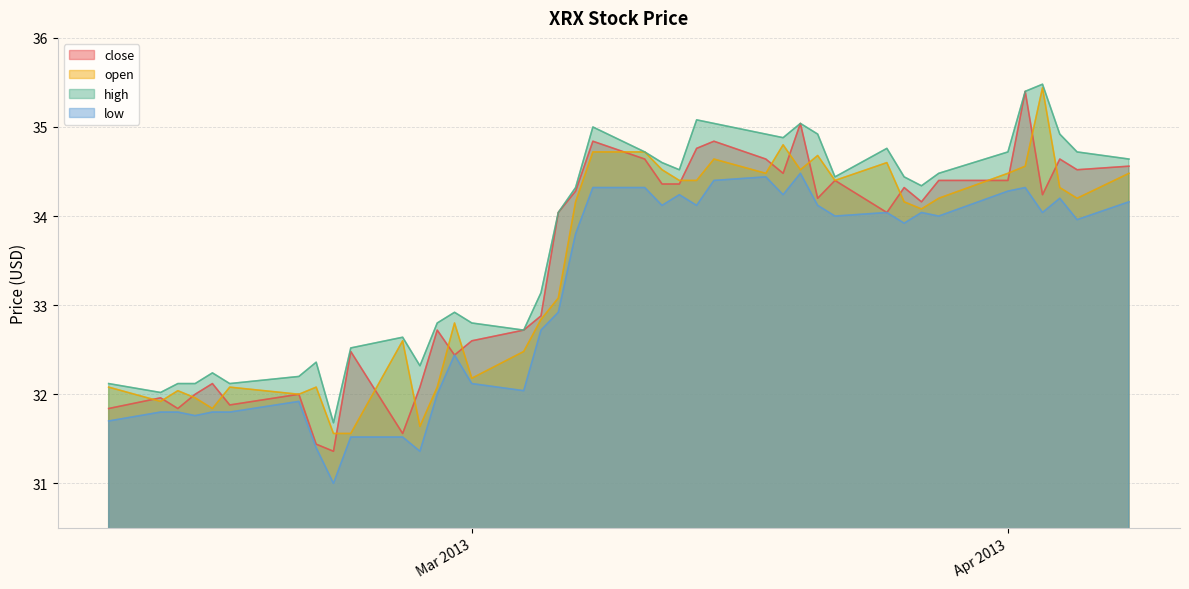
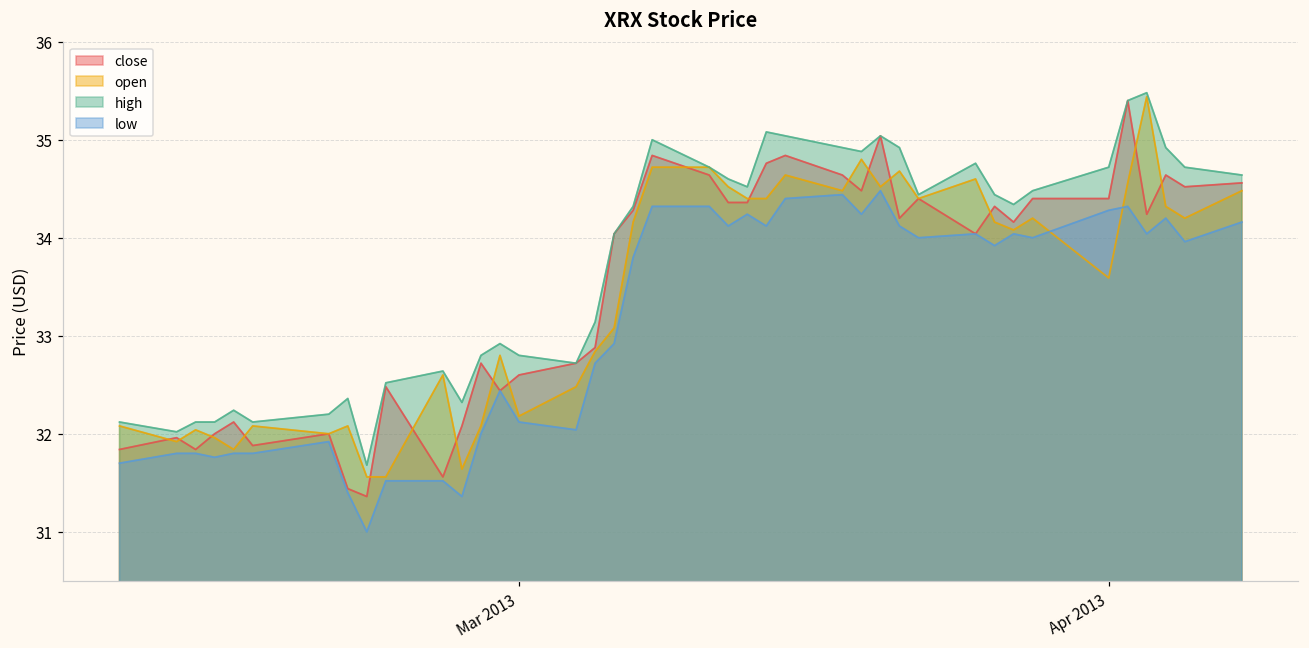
open, Apr 2013: 34.5 -> 33.6
